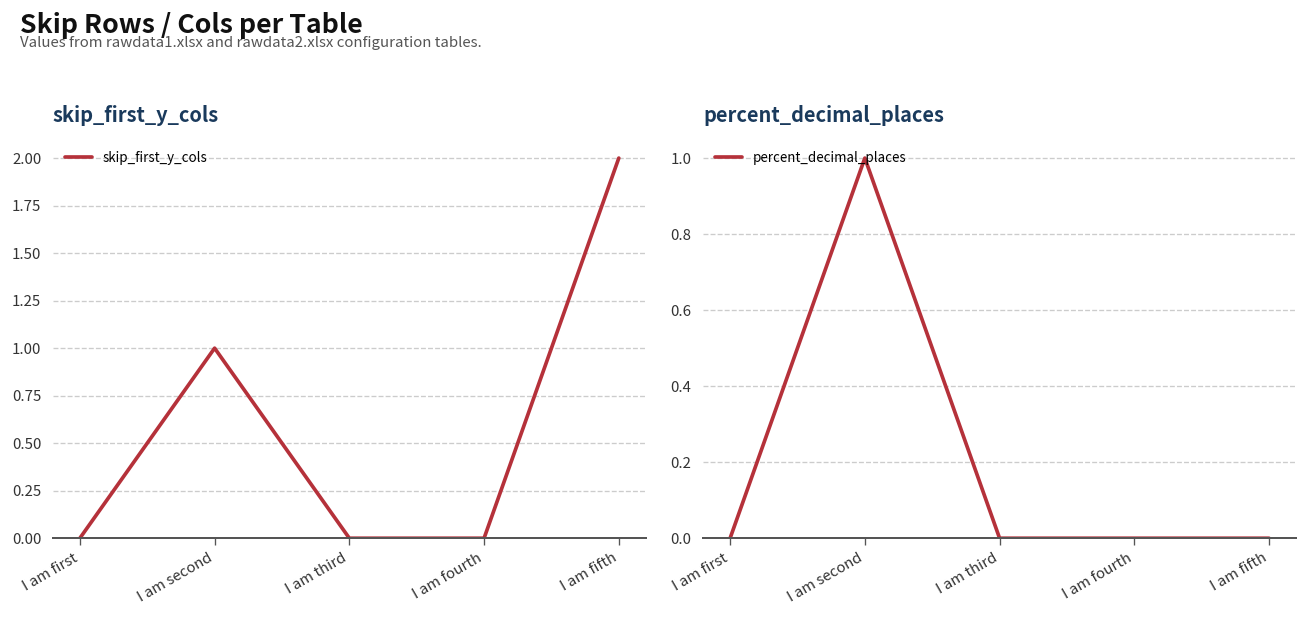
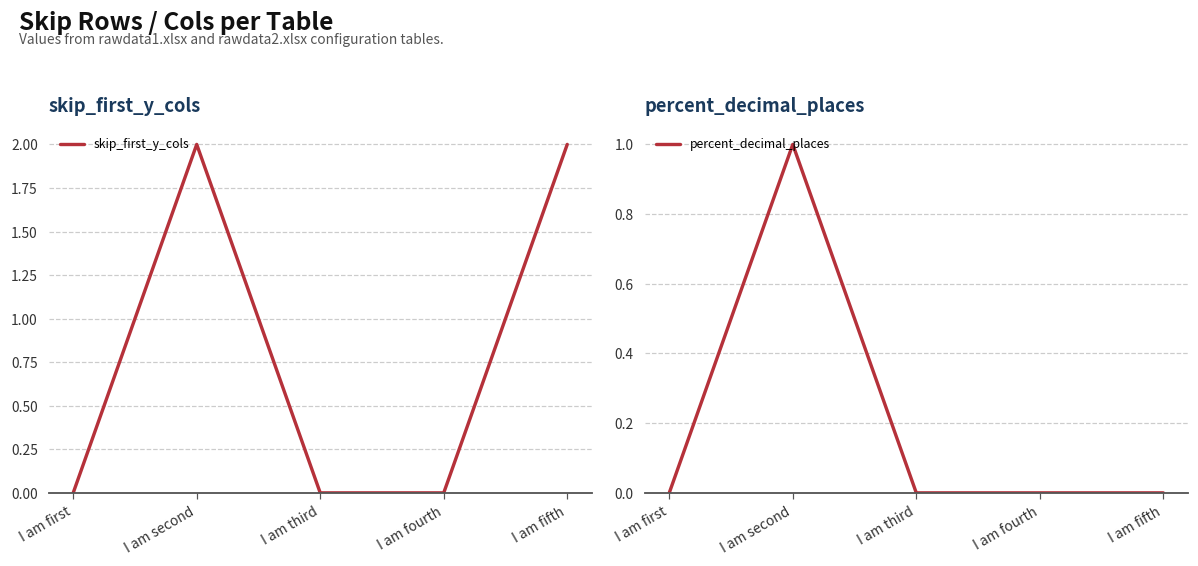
skip_first_y_cols, I am second: 1 -> 2
